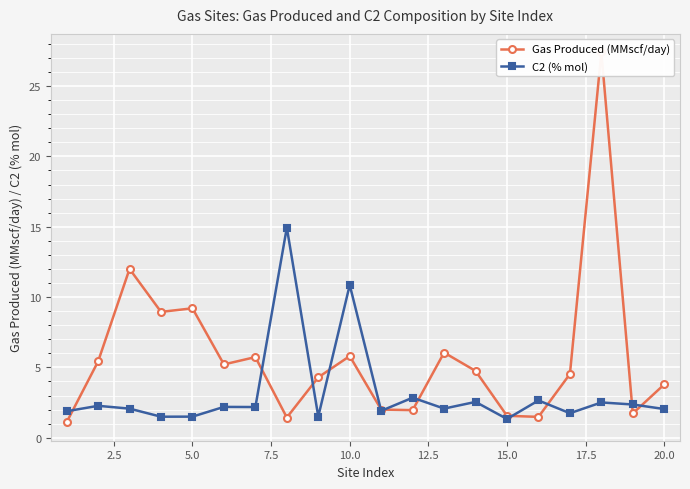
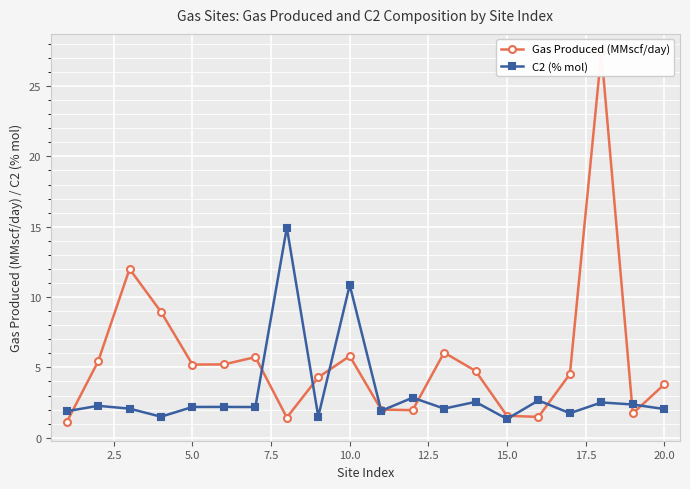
Gas Produced (MMscf/day), 5.0: 9.2 -> 5.2
C2 (% mol), 5.0: 1.5 -> 2.2
